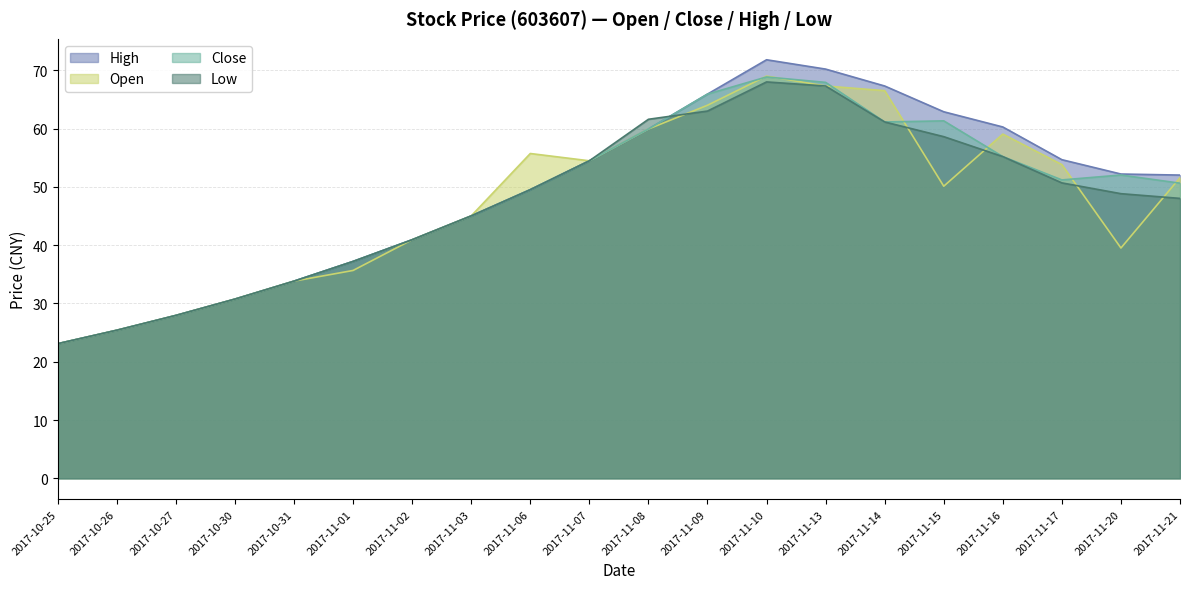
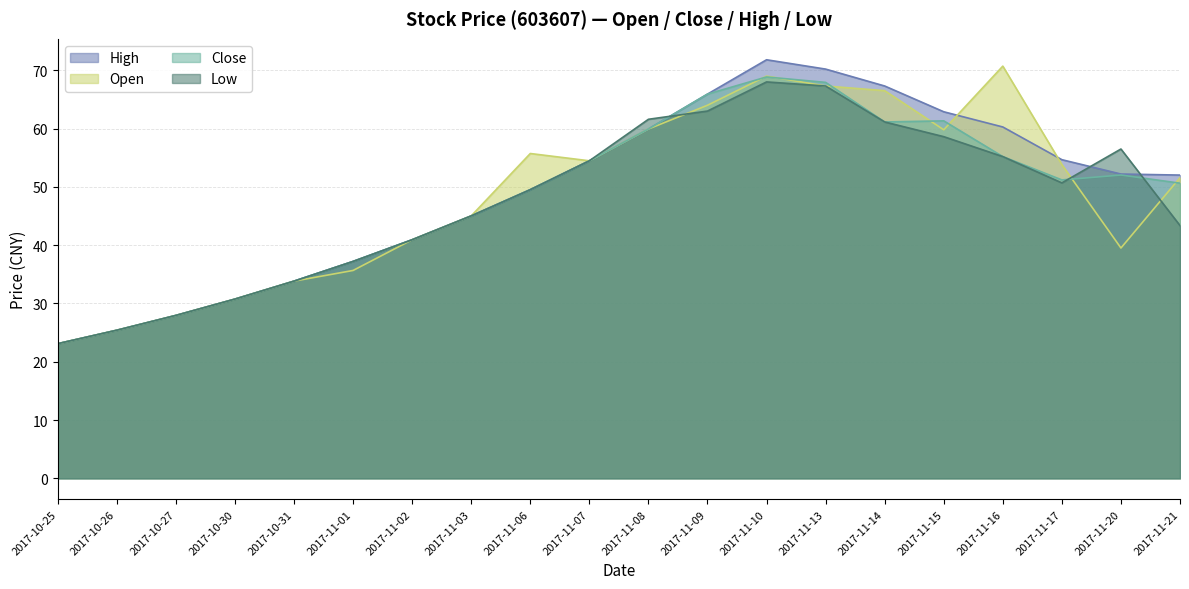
Open, 2017-11-15: 50 -> 60
Open, 2017-11-16: 59 -> 71
Low, 2017-11-20: 49 -> 56
Low, 2017-11-21: 48 -> 43
